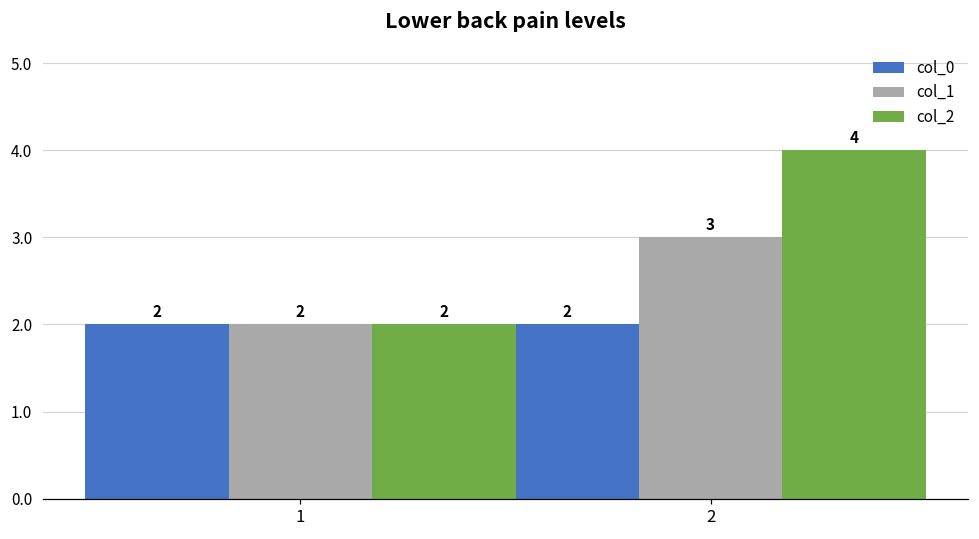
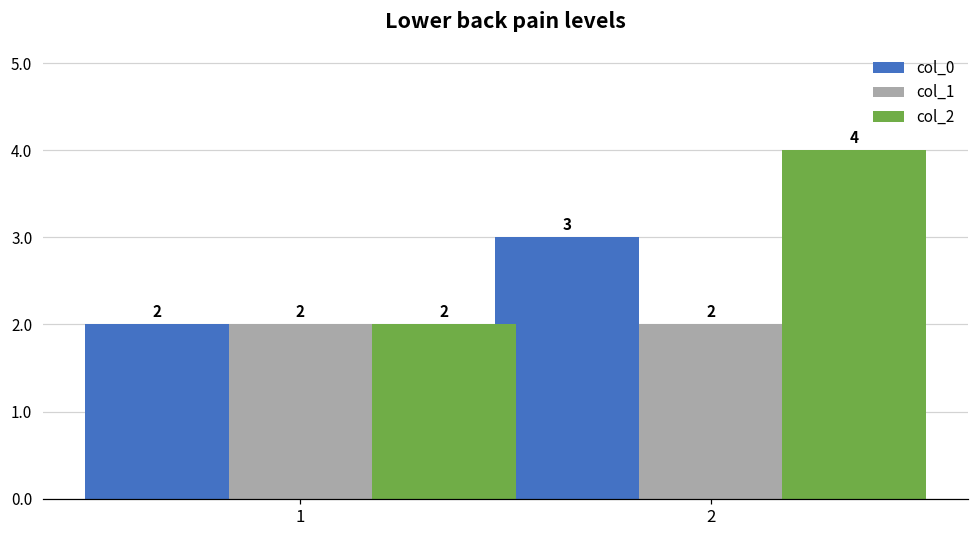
col_0, 2: 2 -> 3
col_1, 2: 3 -> 2
